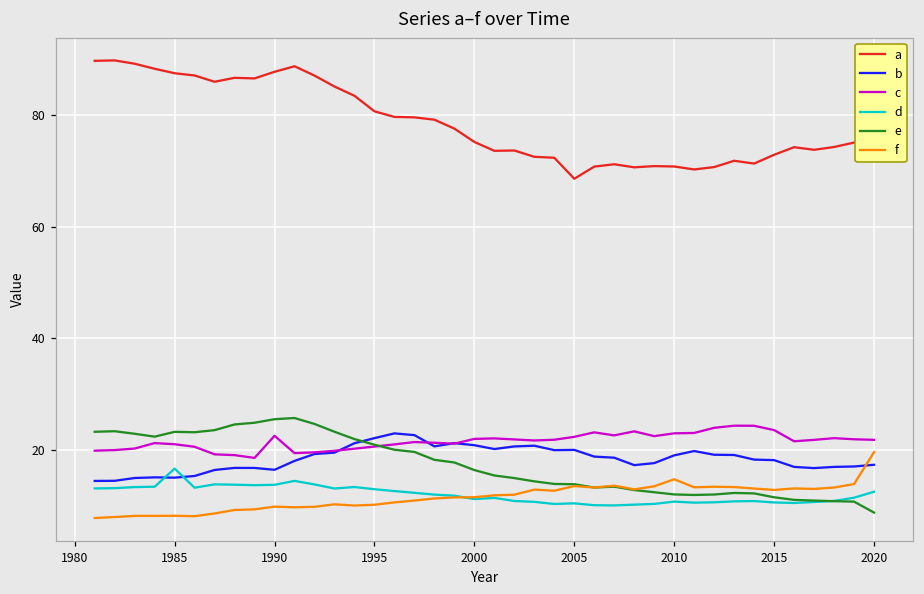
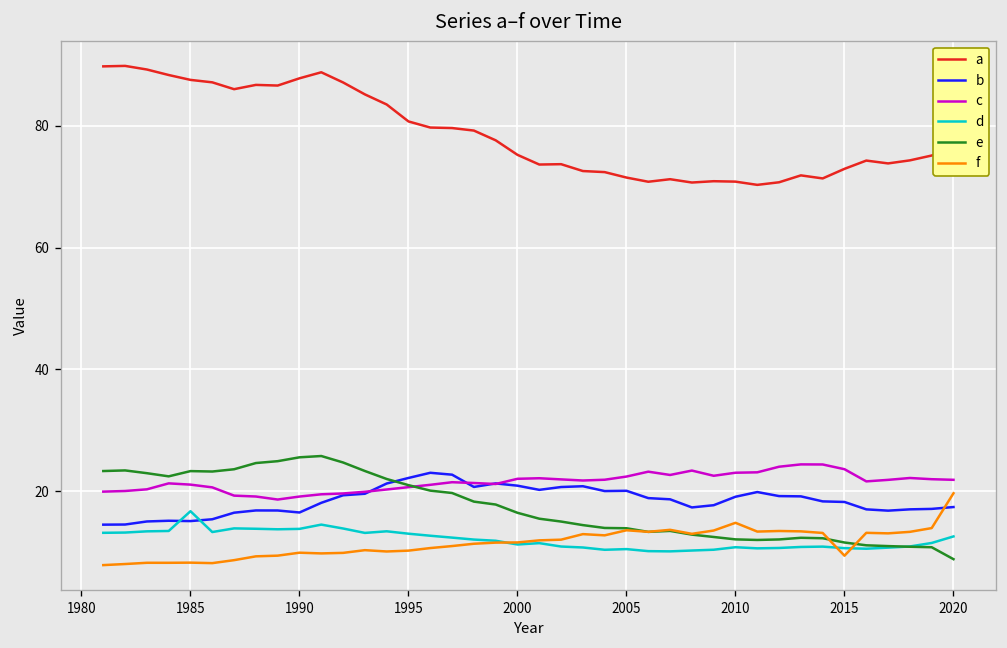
c, 1990: 23 -> 19
a, 2005: 69 -> 71
f, 2015: 13 -> 9
